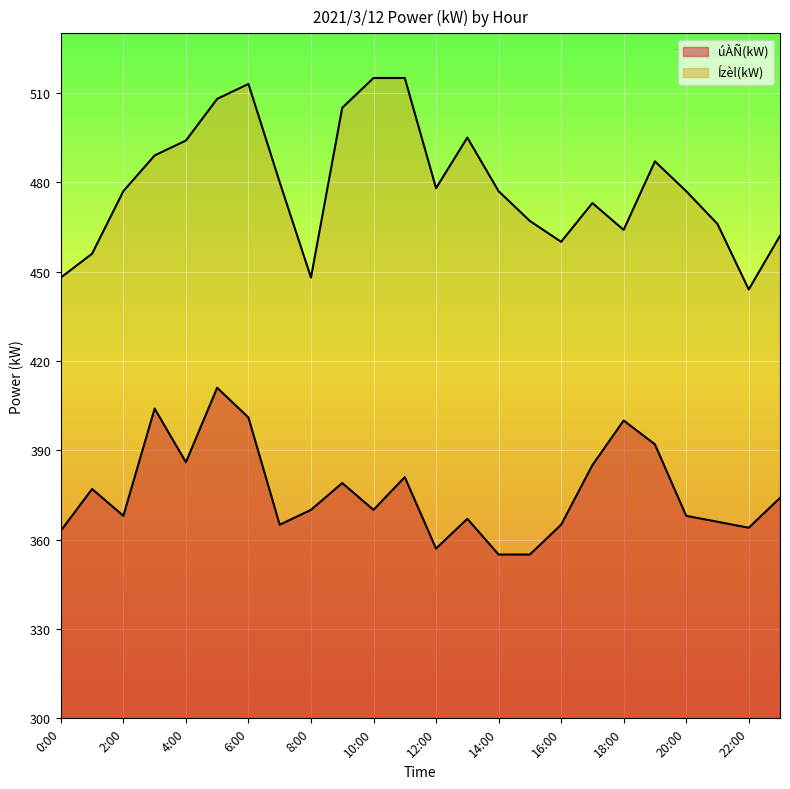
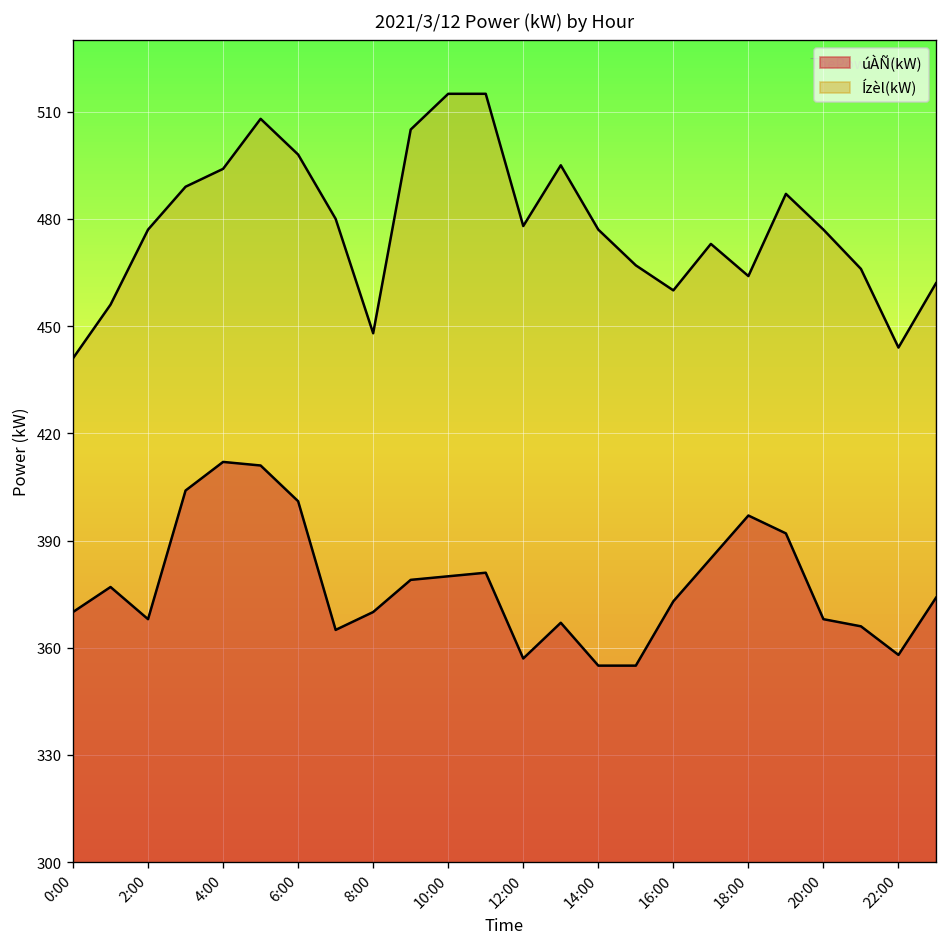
úÀÑ(kW), 0:00: 363 -> 370
Ízèl(kW), 0:00: 448 -> 441
úÀÑ(kW), 4:00: 386 -> 412
Ízèl(kW), 6:00: 513 -> 498
úÀÑ(kW), 10:00: 370 -> 380
úÀÑ(kW), 16:00: 365 -> 373
úÀÑ(kW), 18:00: 400 -> 397
úÀÑ(kW), 22:00: 364 -> 358
